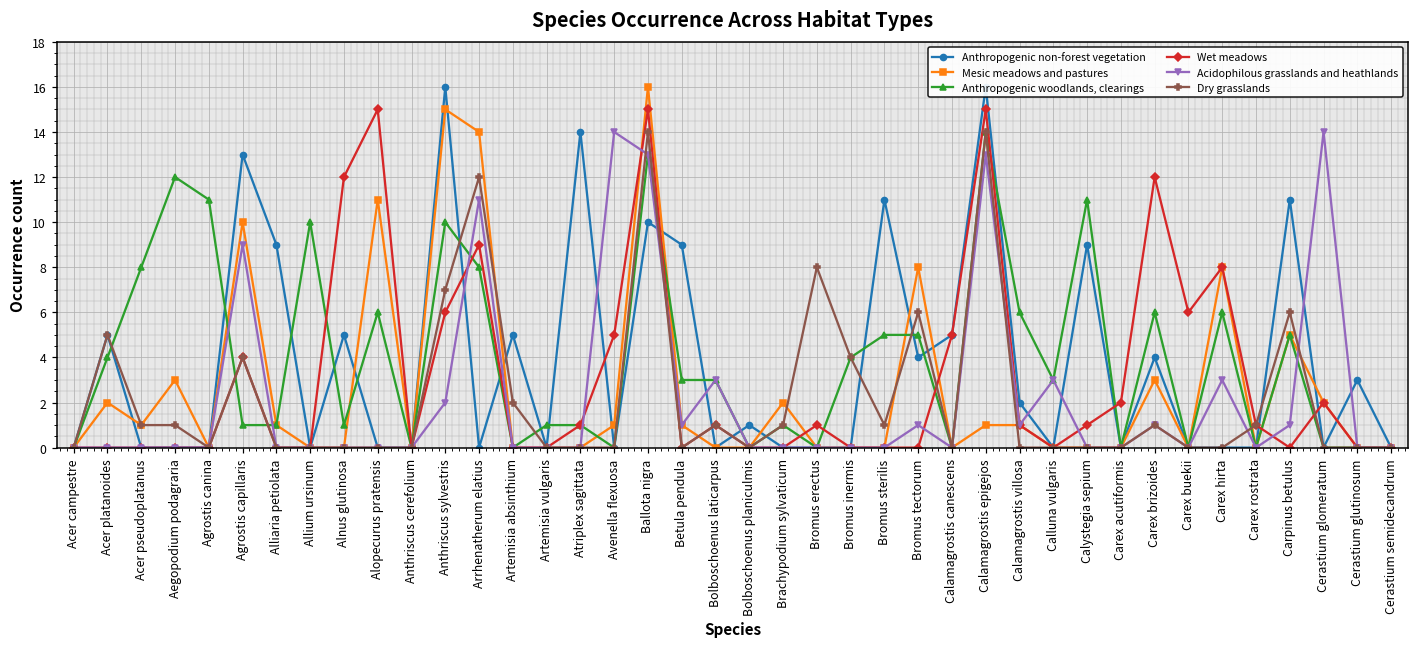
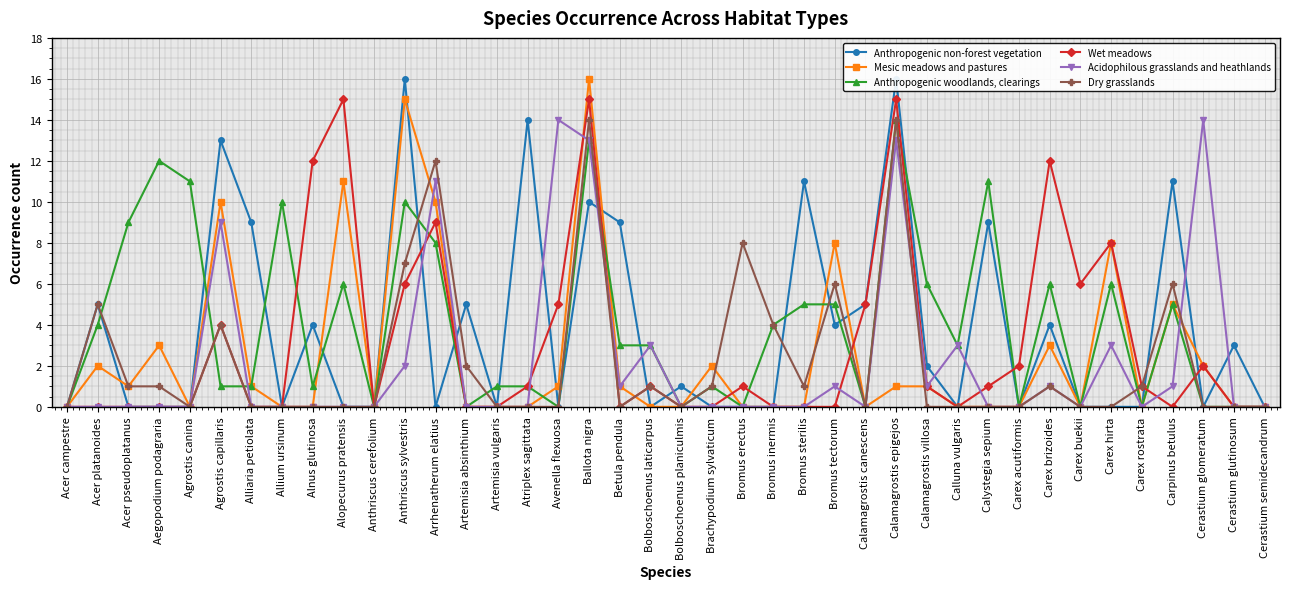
Anthropogenic woodlands, clearings, Acer pseudoplatanus: 8 -> 9
Anthropogenic non-forest vegetation, Alnus glutinosa: 5 -> 4
Mesic meadows and pastures, Arrhenatherum elatius: 14 -> 10
